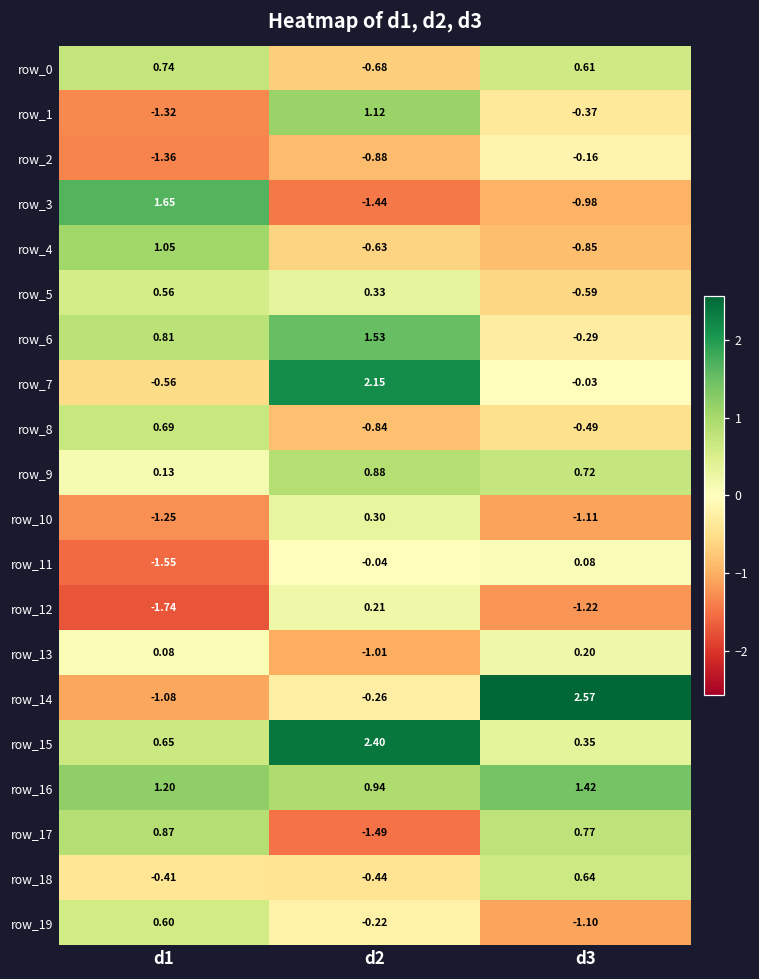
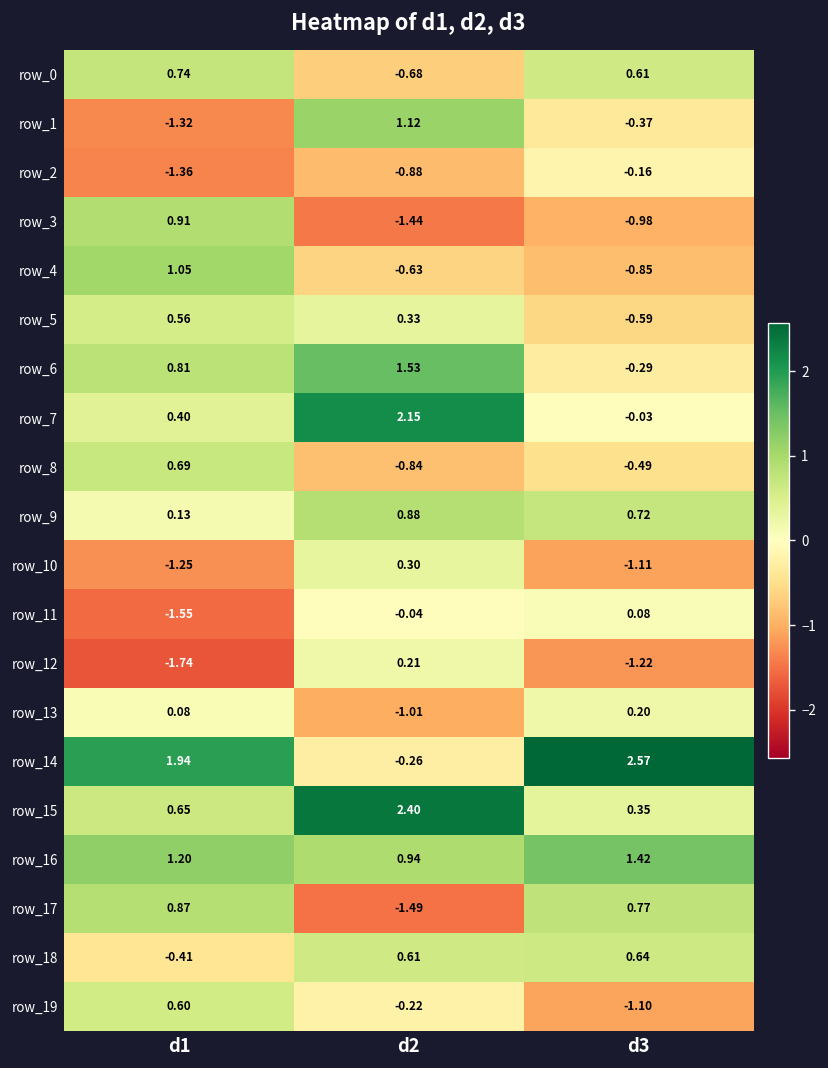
row_3, d1: 1.65 -> 0.91
row_7, d1: -0.56 -> 0.40
row_14, d1: -1.08 -> 1.94
row_18, d2: -0.44 -> 0.61
